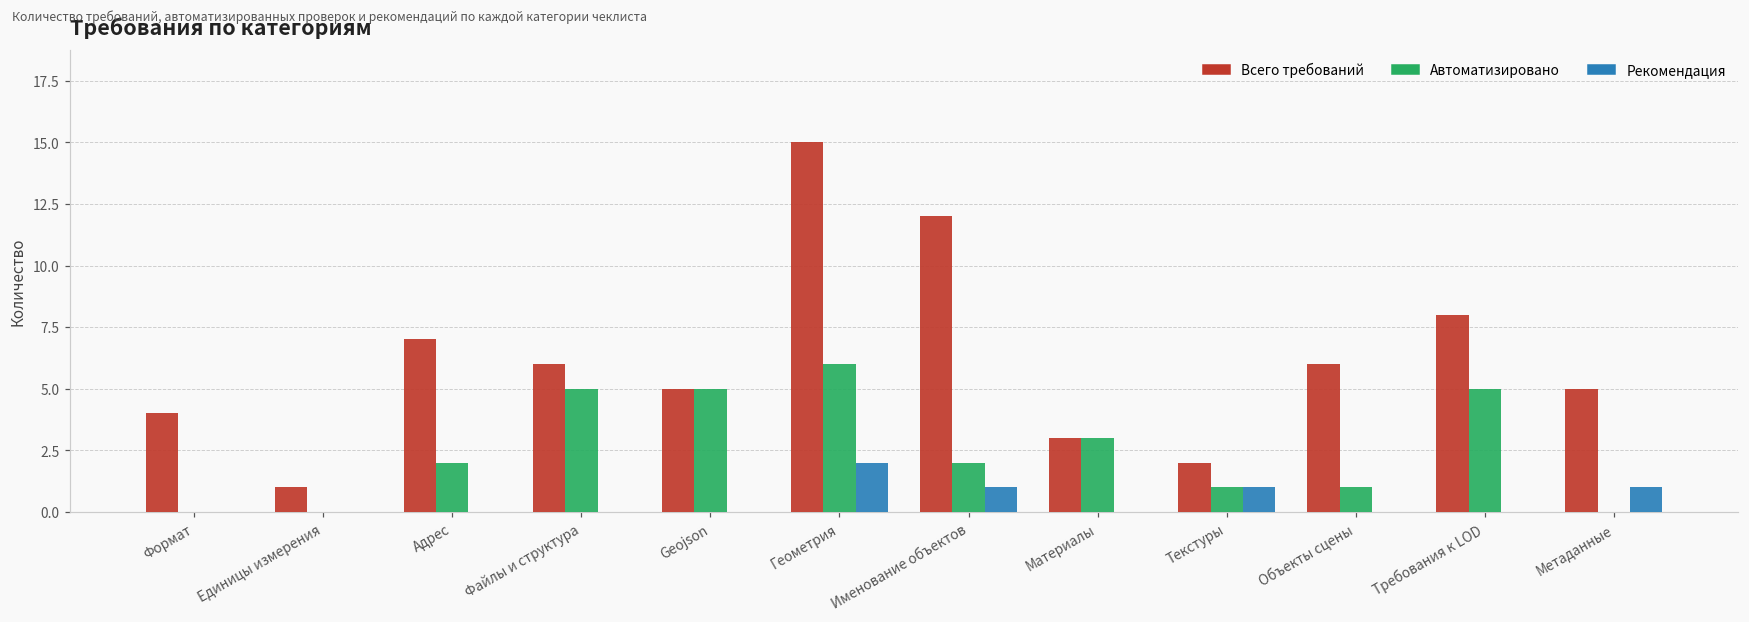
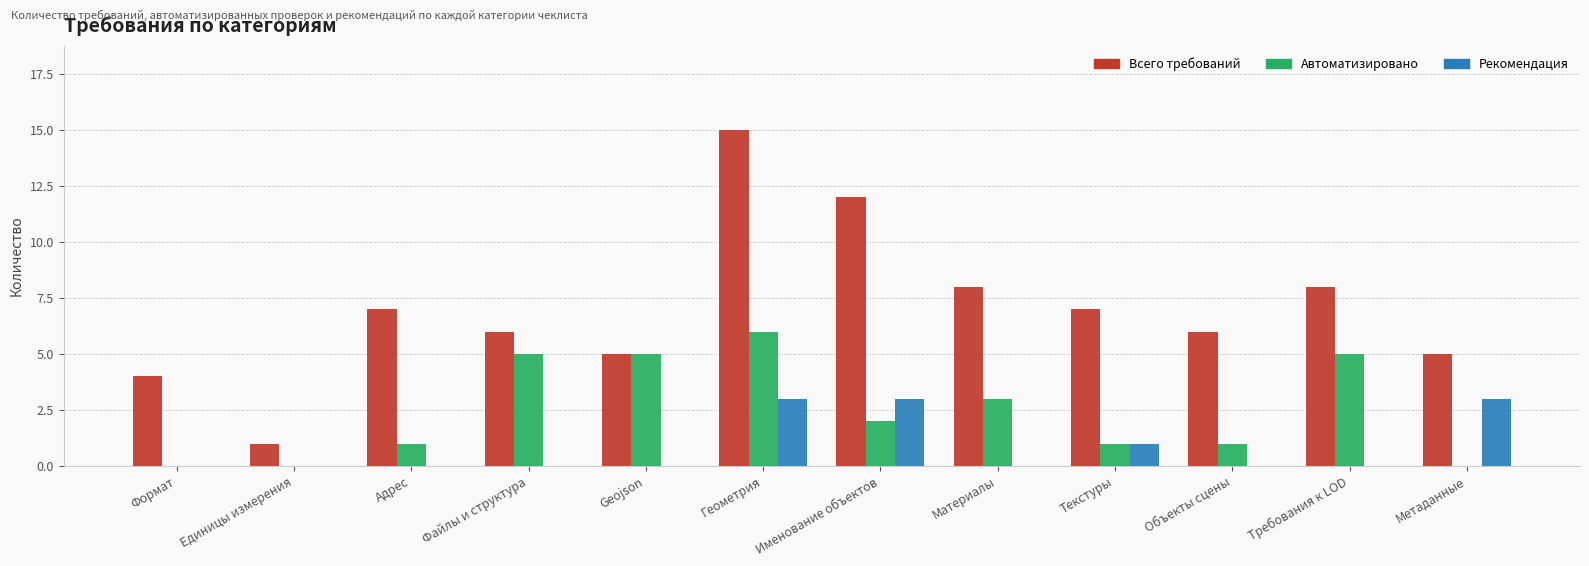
Автоматизировано, Адрес: 2 -> 1
Рекомендация, Геометрия: 2 -> 3
Рекомендация, Именование объектов: 1 -> 3
Всего требований, Материалы: 3 -> 8
Всего требований, Текстуры: 2 -> 7
Рекомендация, Метаданные: 1 -> 3
